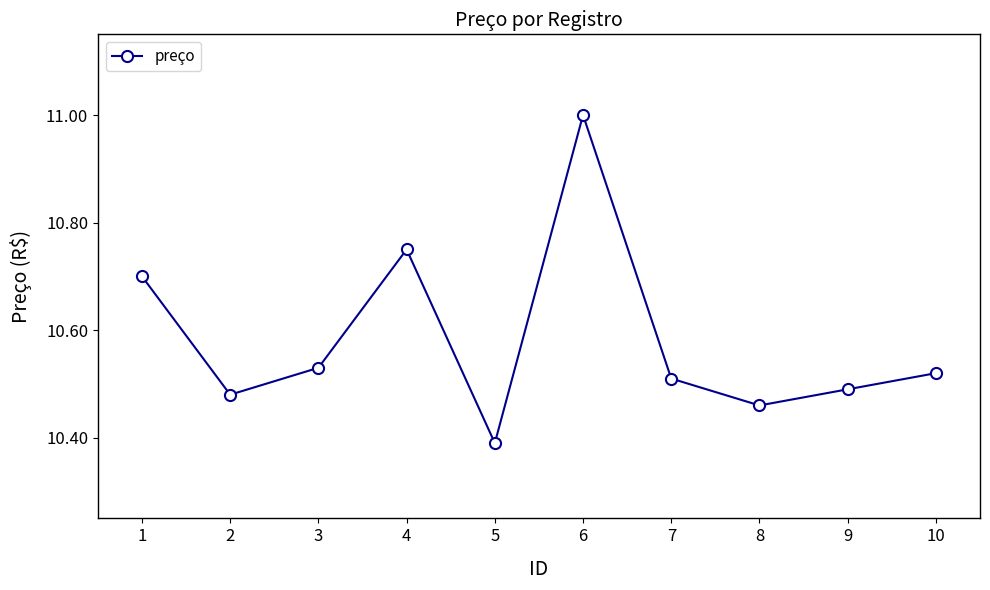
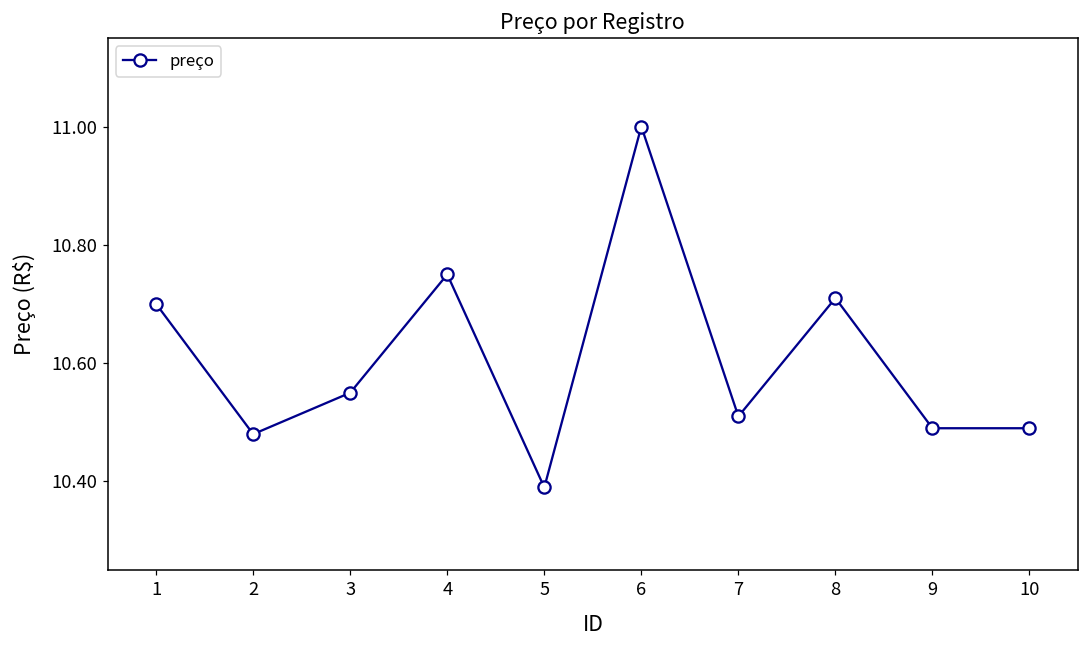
3: 10.53 -> 10.55
8: 10.46 -> 10.71
10: 10.52 -> 10.49
